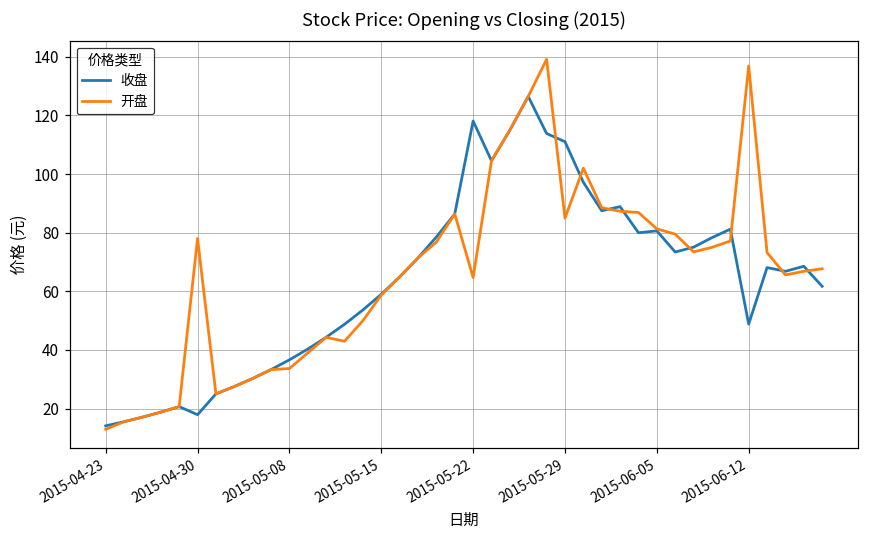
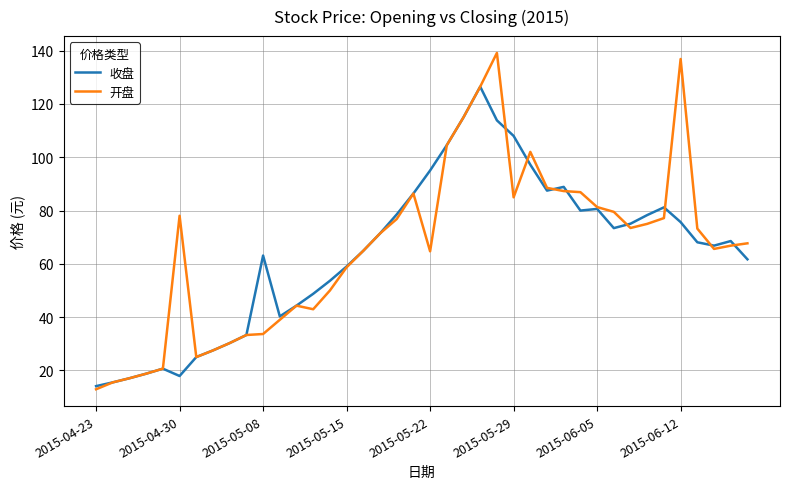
收盘, 2015-05-08: 37 -> 63
收盘, 2015-05-22: 118 -> 95
收盘, 2015-05-29: 111 -> 108
收盘, 2015-06-12: 49 -> 76
